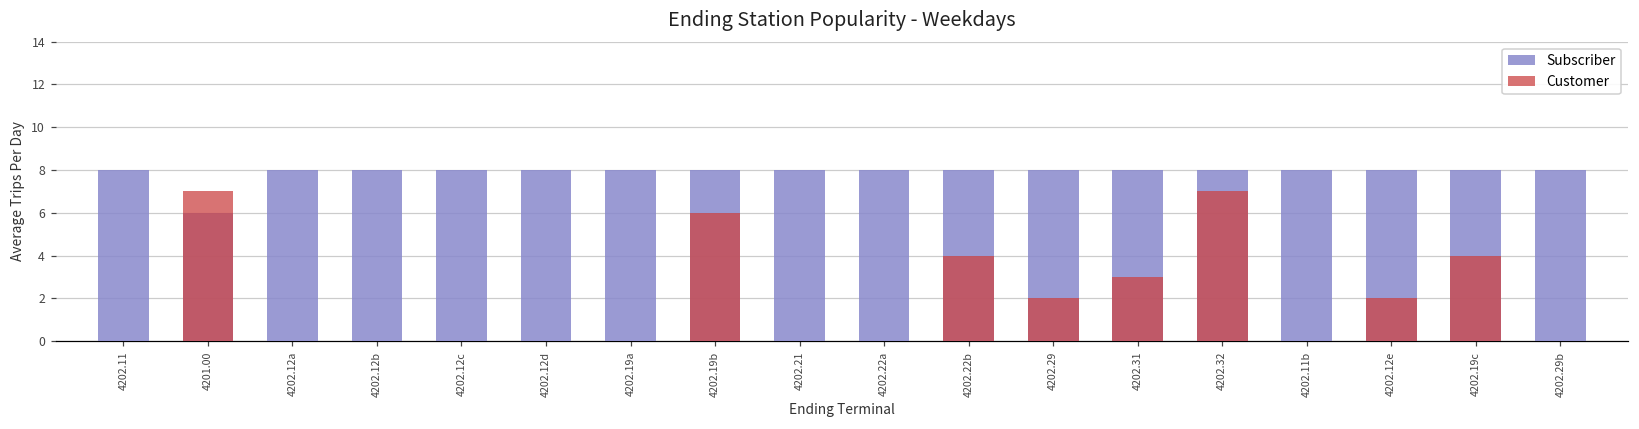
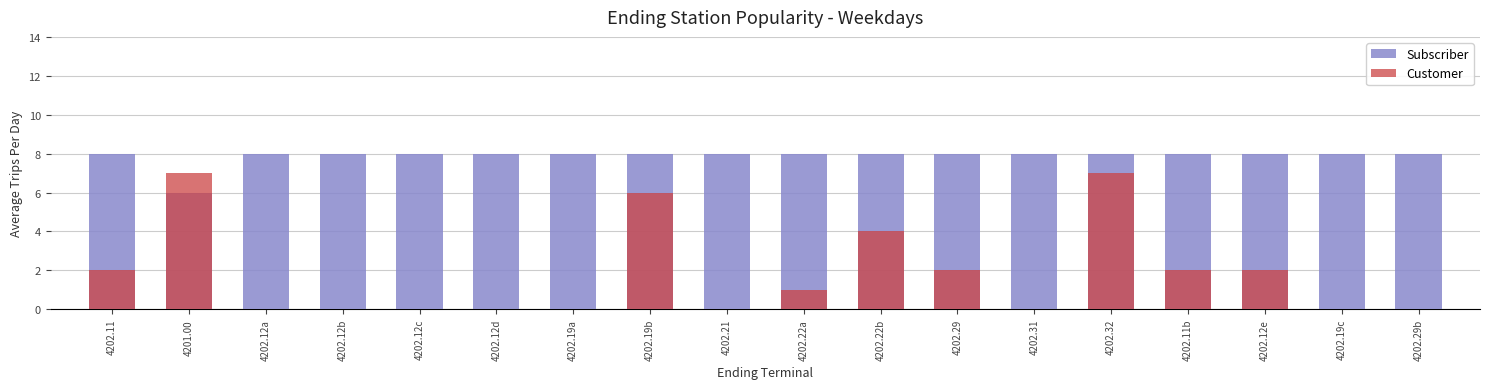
Customer, 4202.11: 0 -> 2
Customer, 4202.22a: 0 -> 1
Customer, 4202.31: 3 -> 0
Customer, 4202.11b: 0 -> 2
Customer, 4202.19c: 4 -> 0
